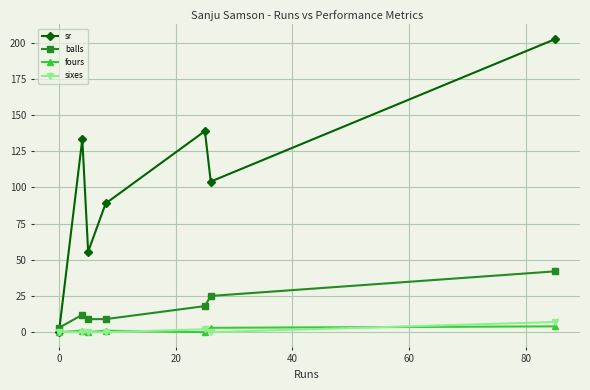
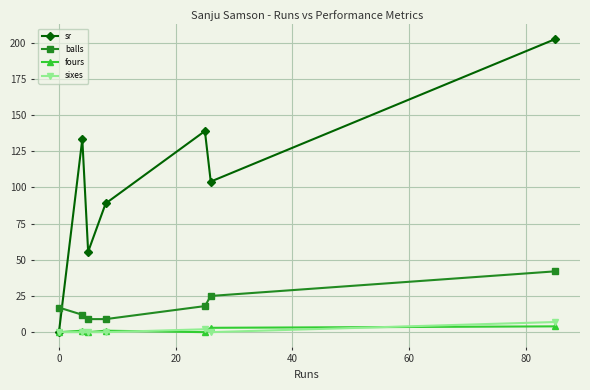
balls, 0: 3 -> 17
